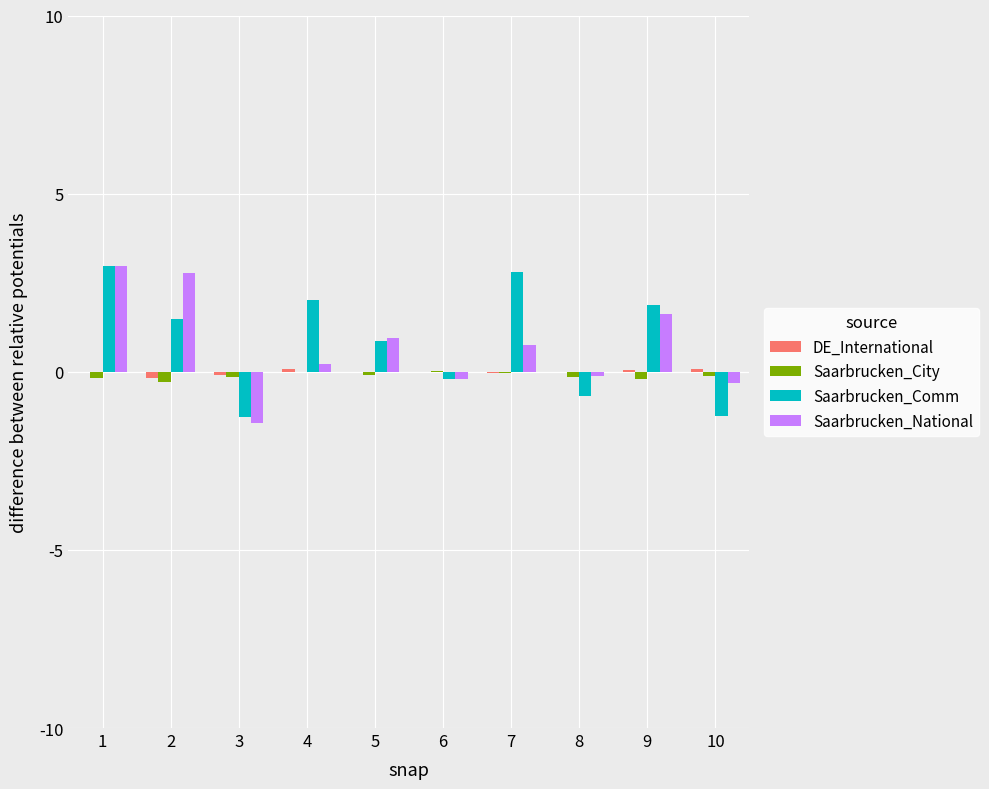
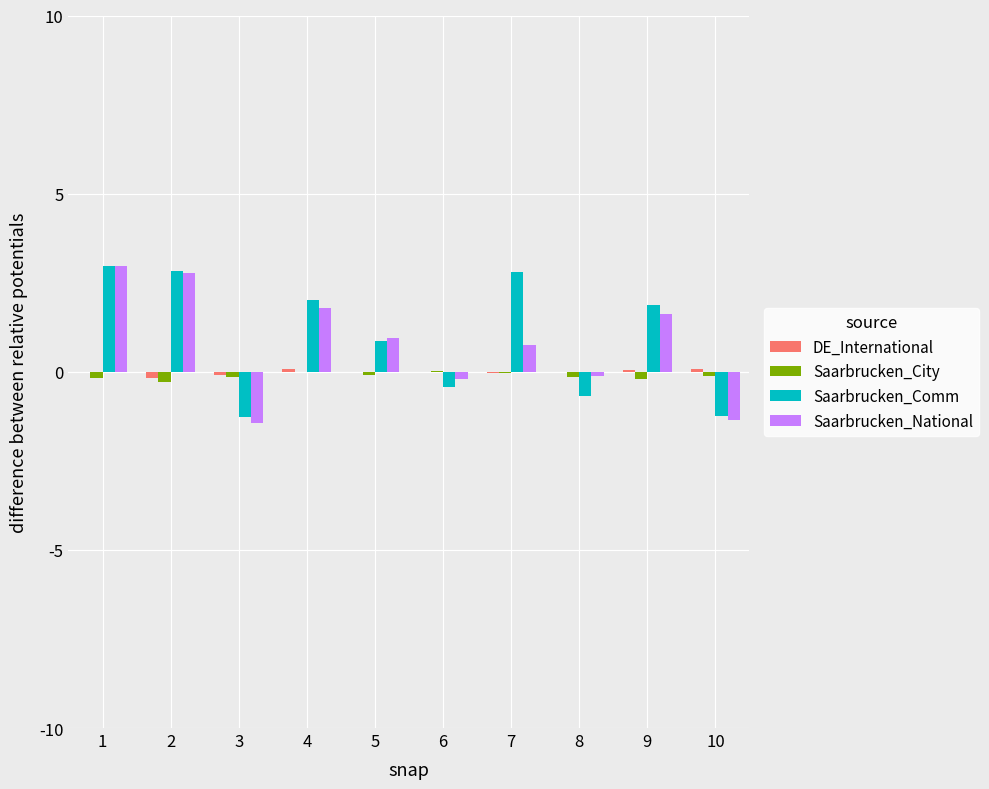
Saarbrucken_Comm, 2: 1.5 -> 2.8
Saarbrucken_National, 4: 0.2 -> 1.8
Saarbrucken_Comm, 6: -0.2 -> -0.4
Saarbrucken_National, 10: -0.3 -> -1.3
